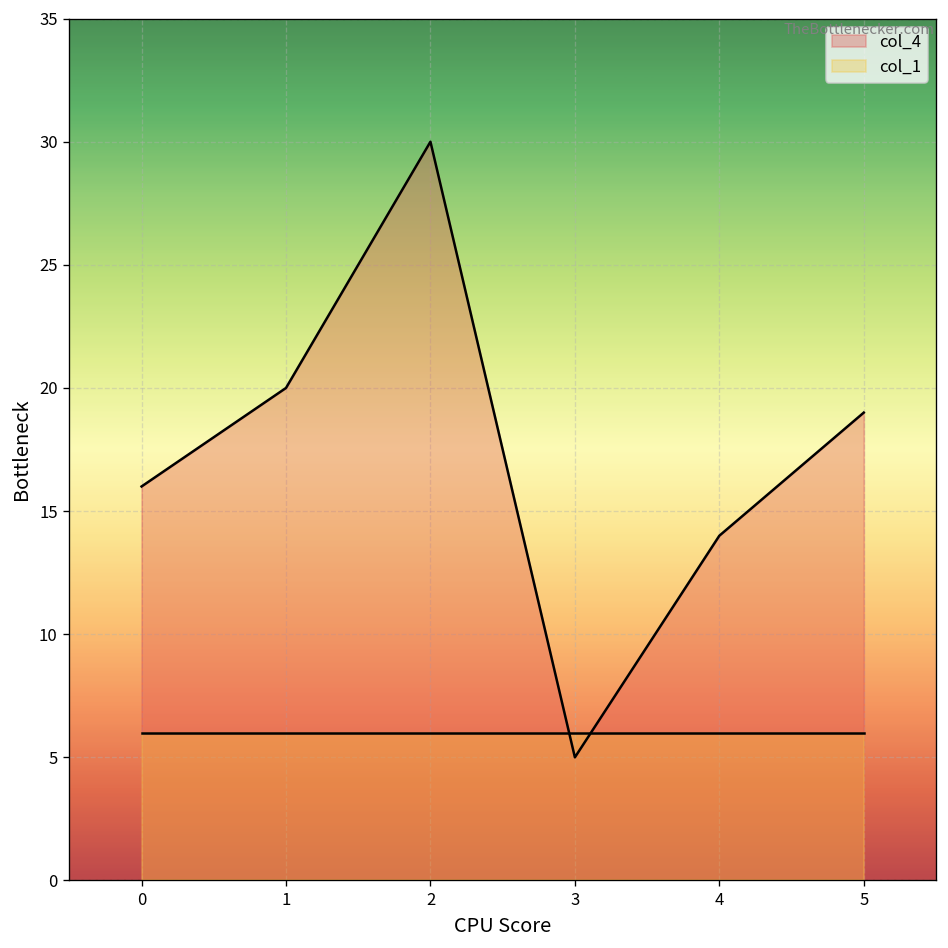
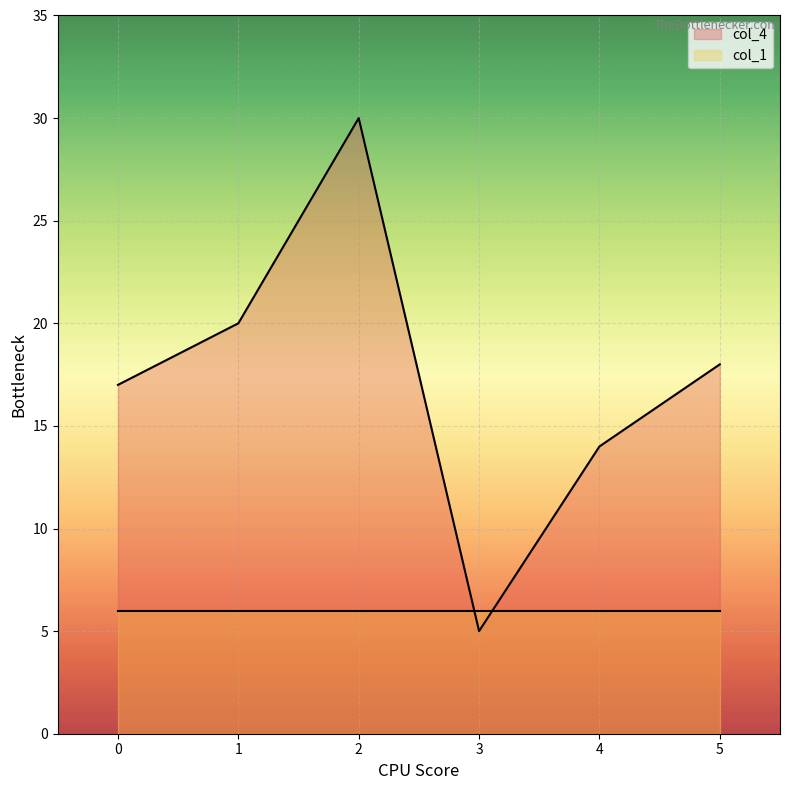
col_4, 0: 16 -> 17
col_4, 5: 19 -> 18
